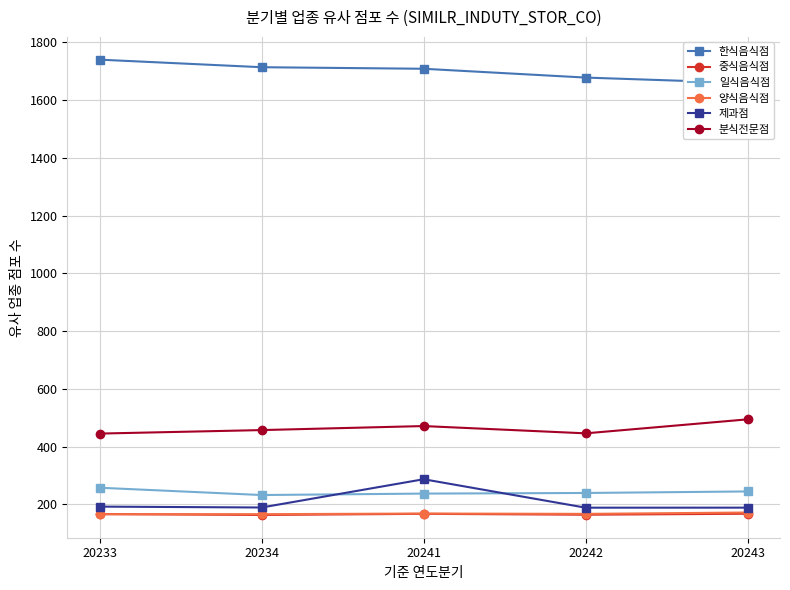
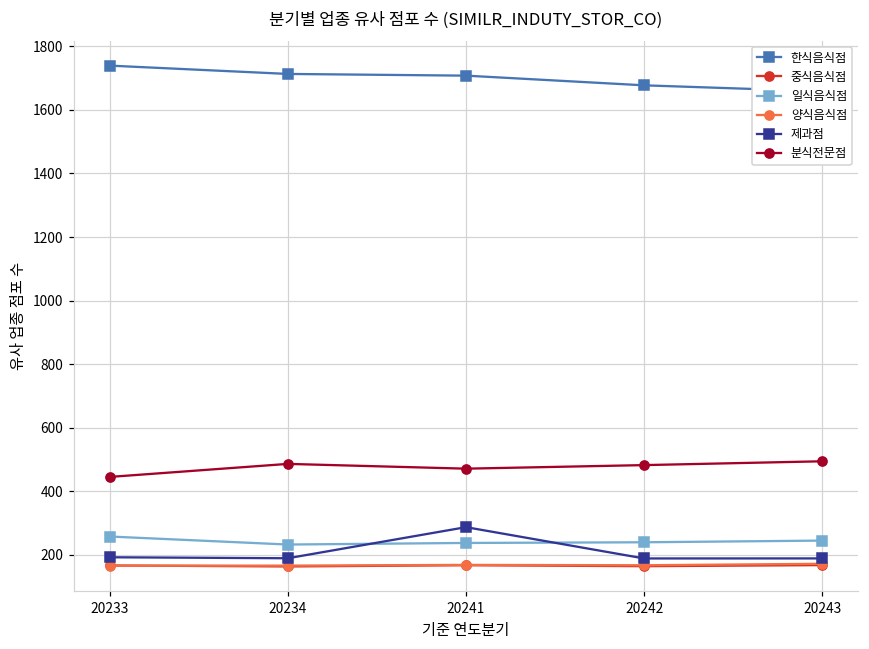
분식전문점, 20234: 460 -> 490
분식전문점, 20242: 450 -> 480
